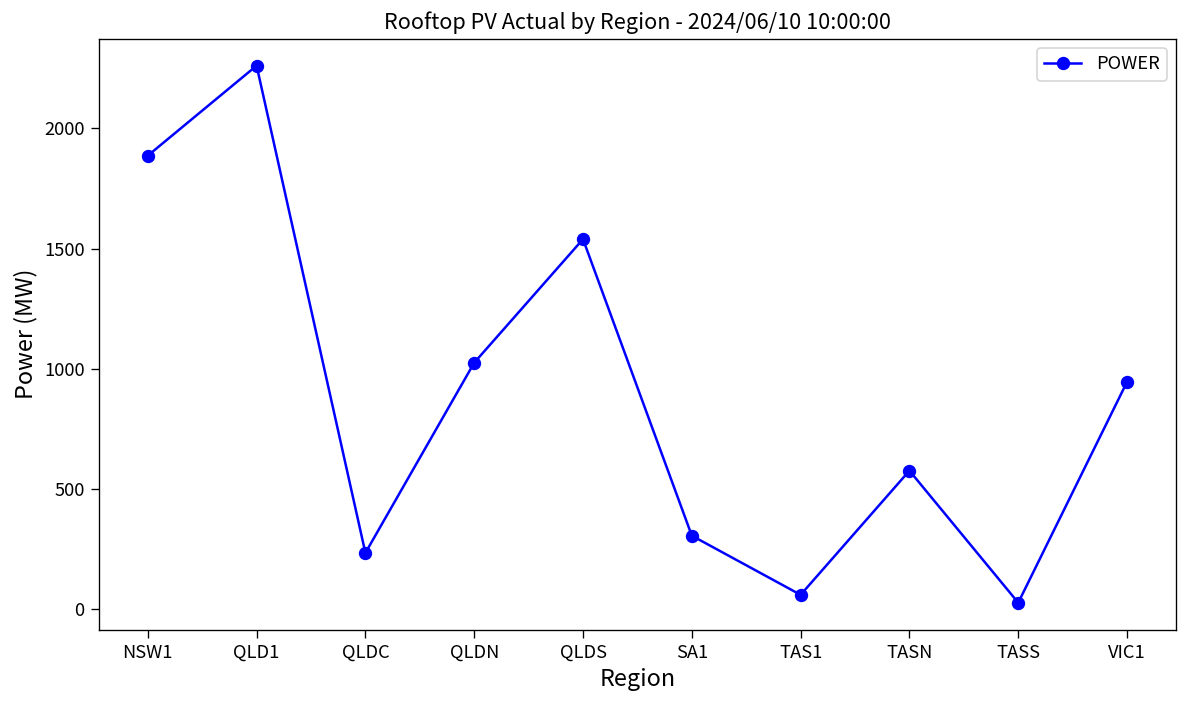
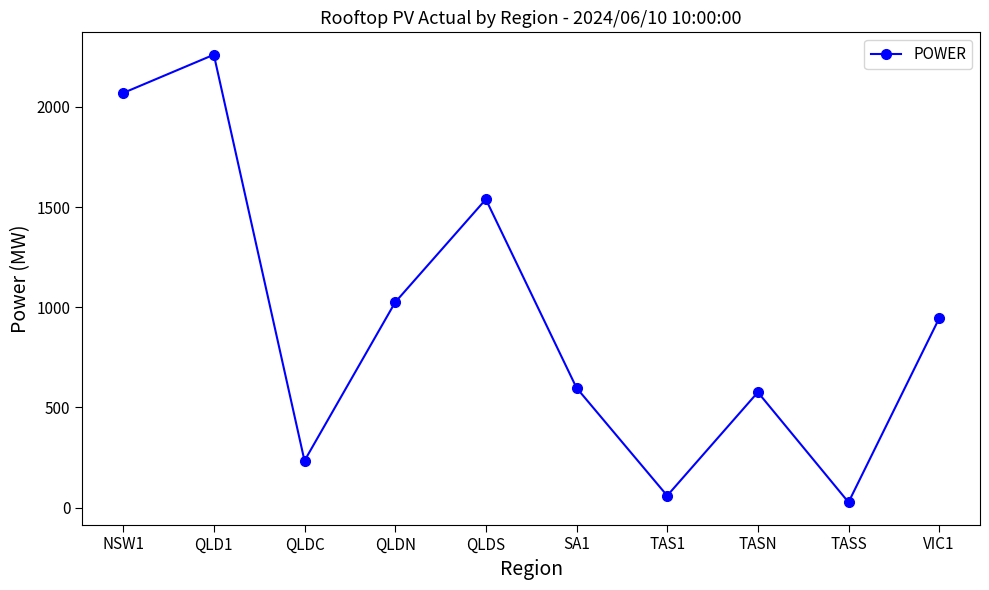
NSW1: 1890 -> 2070
SA1: 310 -> 600
